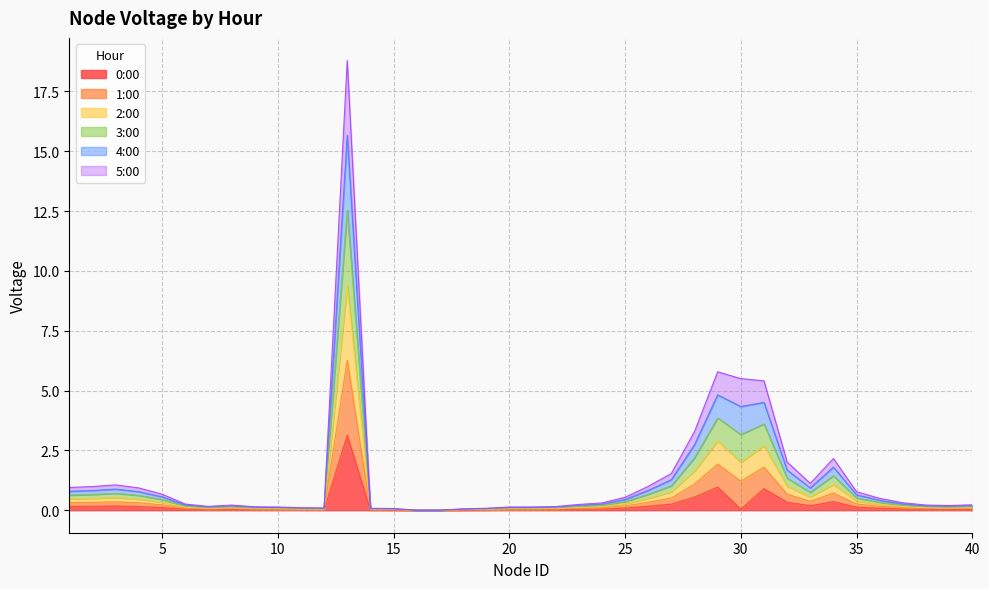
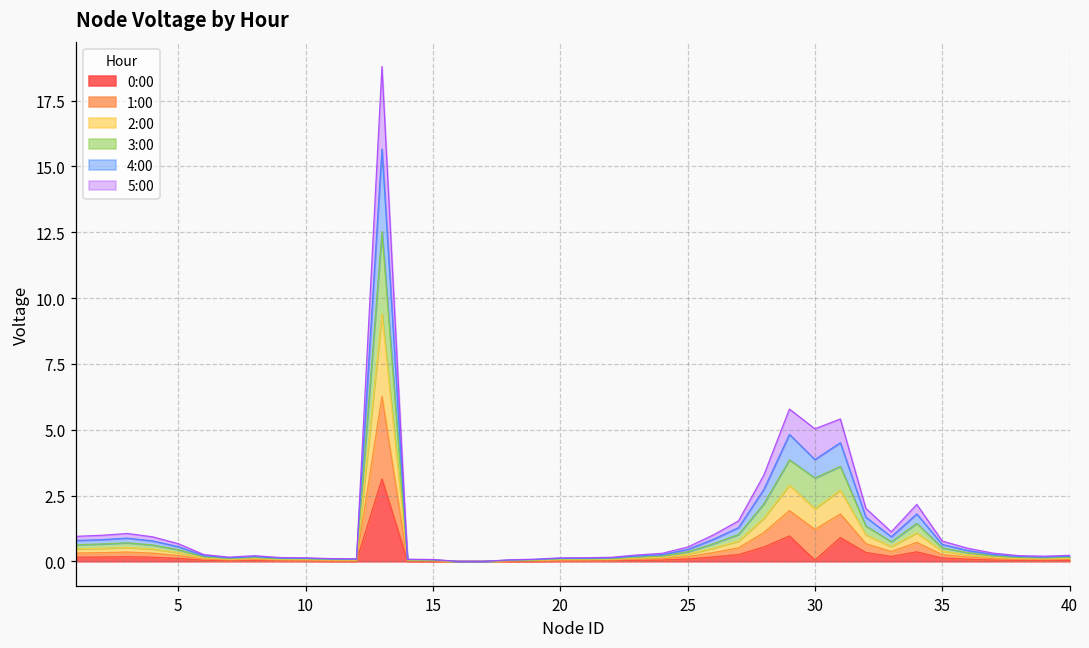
4:00, 30: 1.2 -> 0.7
